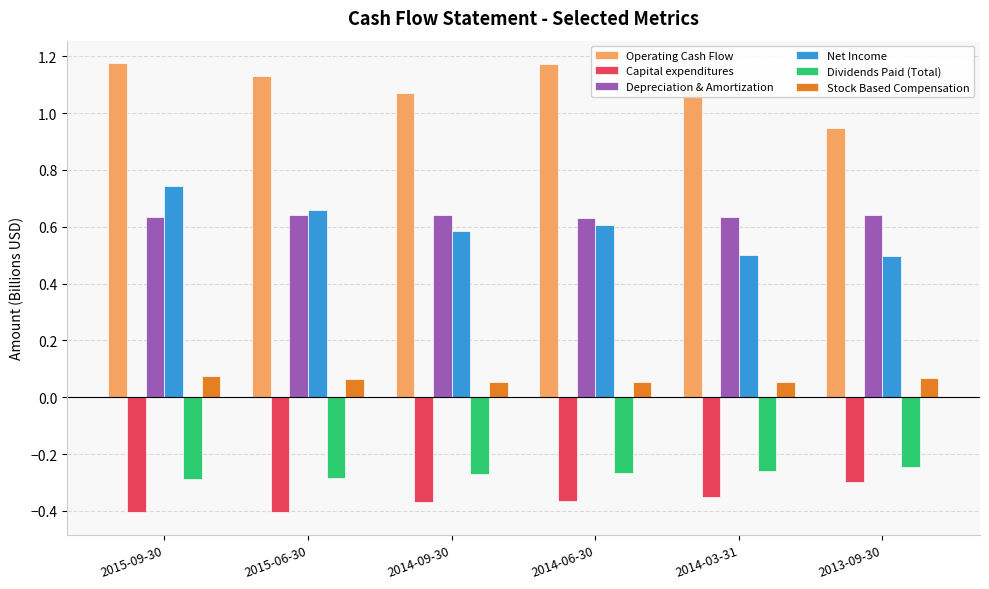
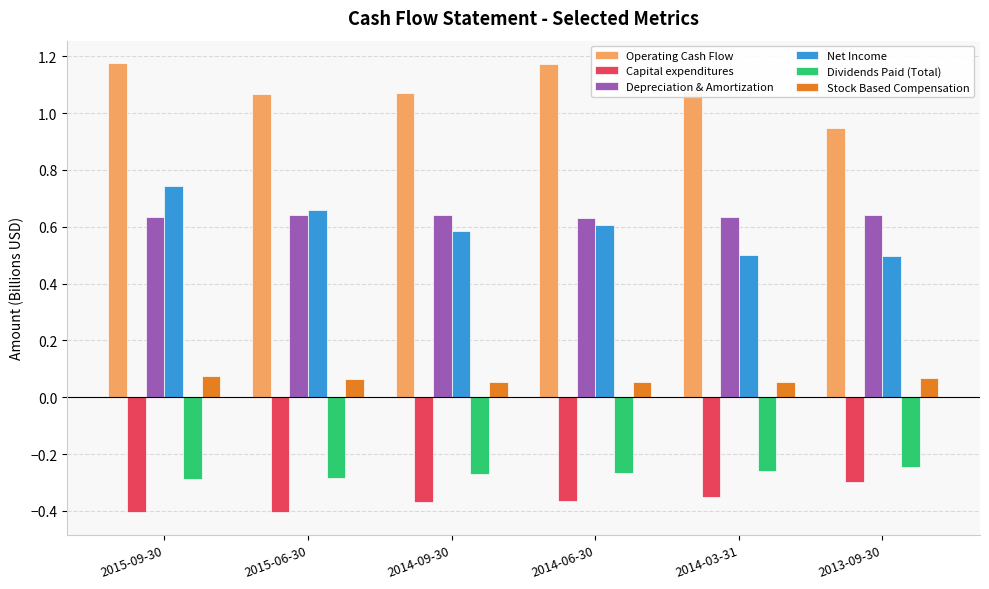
Operating Cash Flow, 2015-06-30: 1.13 -> 1.07
